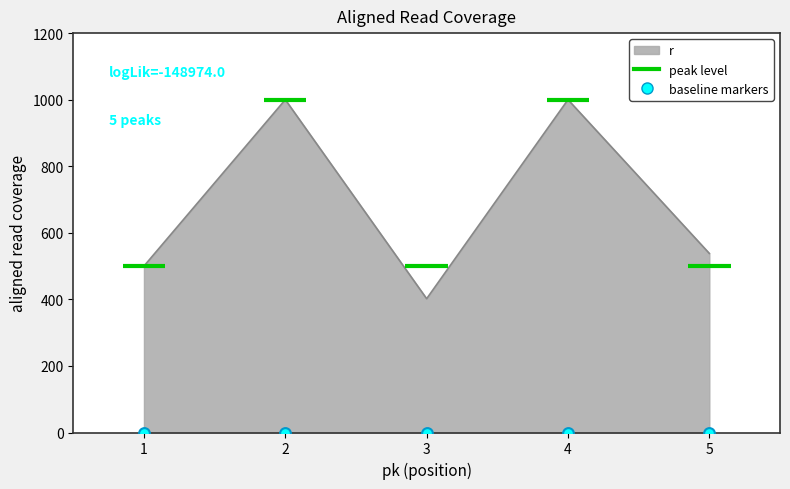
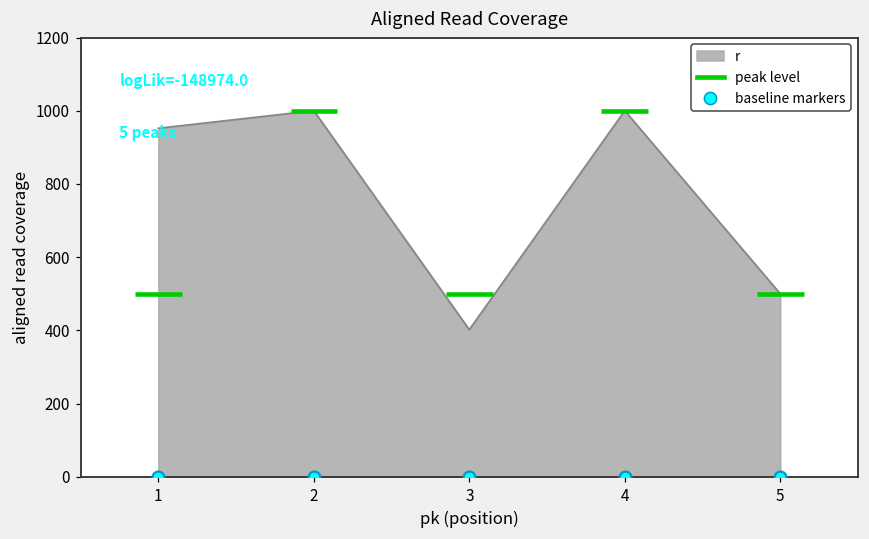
r, 1: 500 -> 950
r, 5: 540 -> 500
